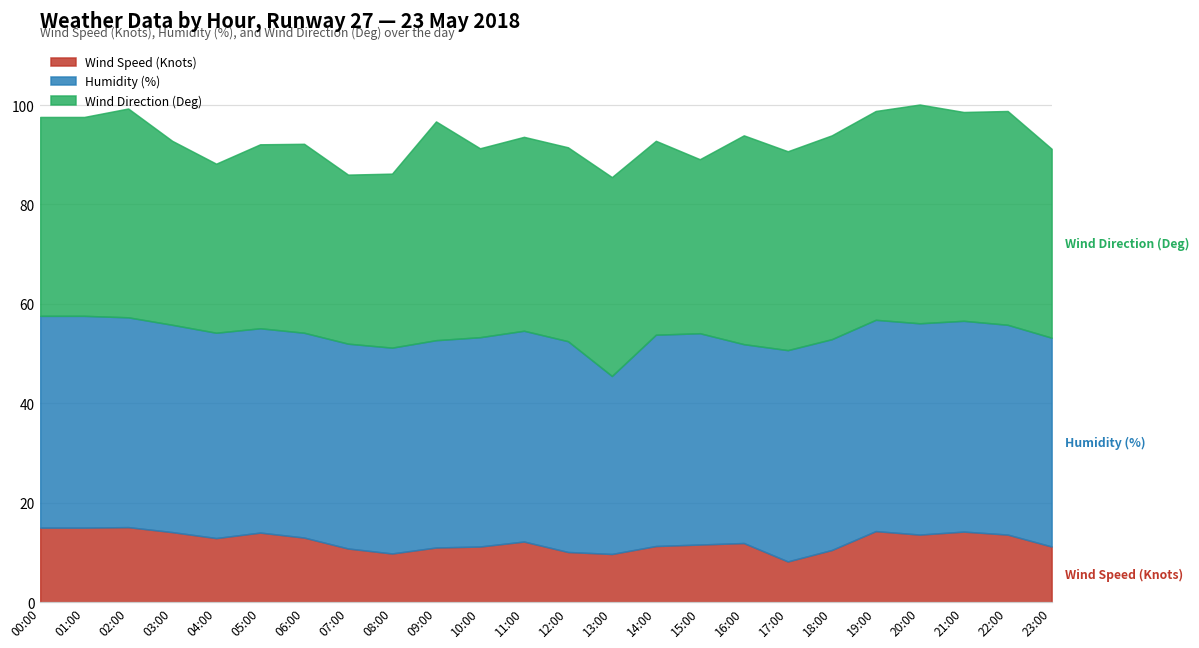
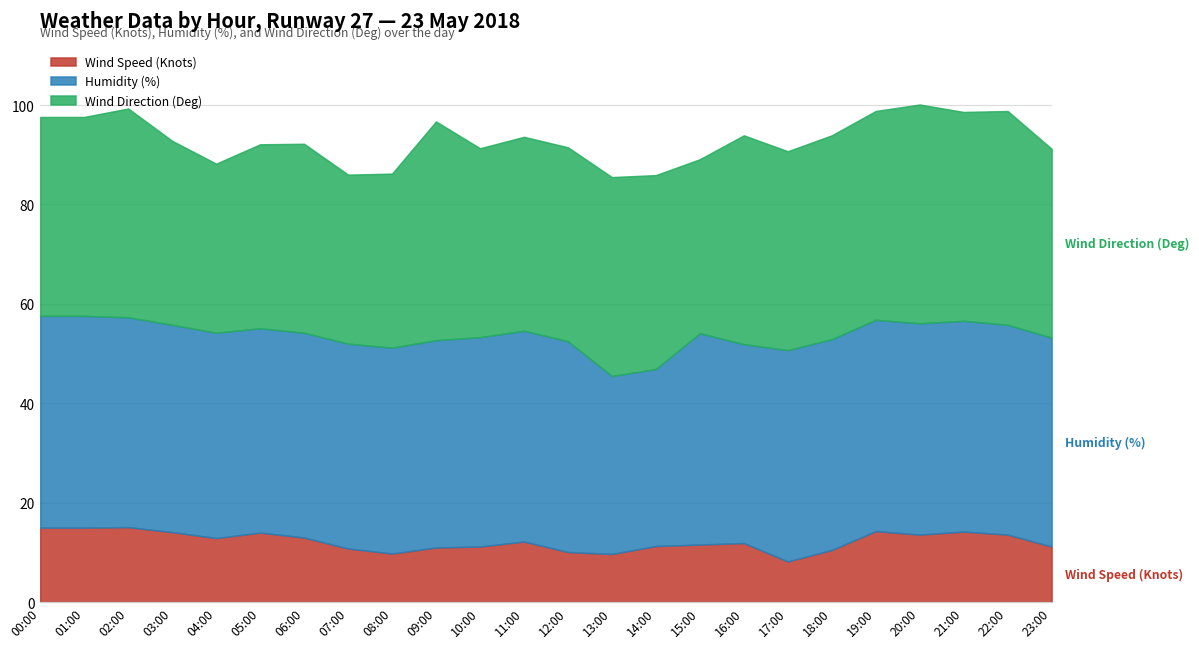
Humidity (%), 14:00: 43 -> 36
